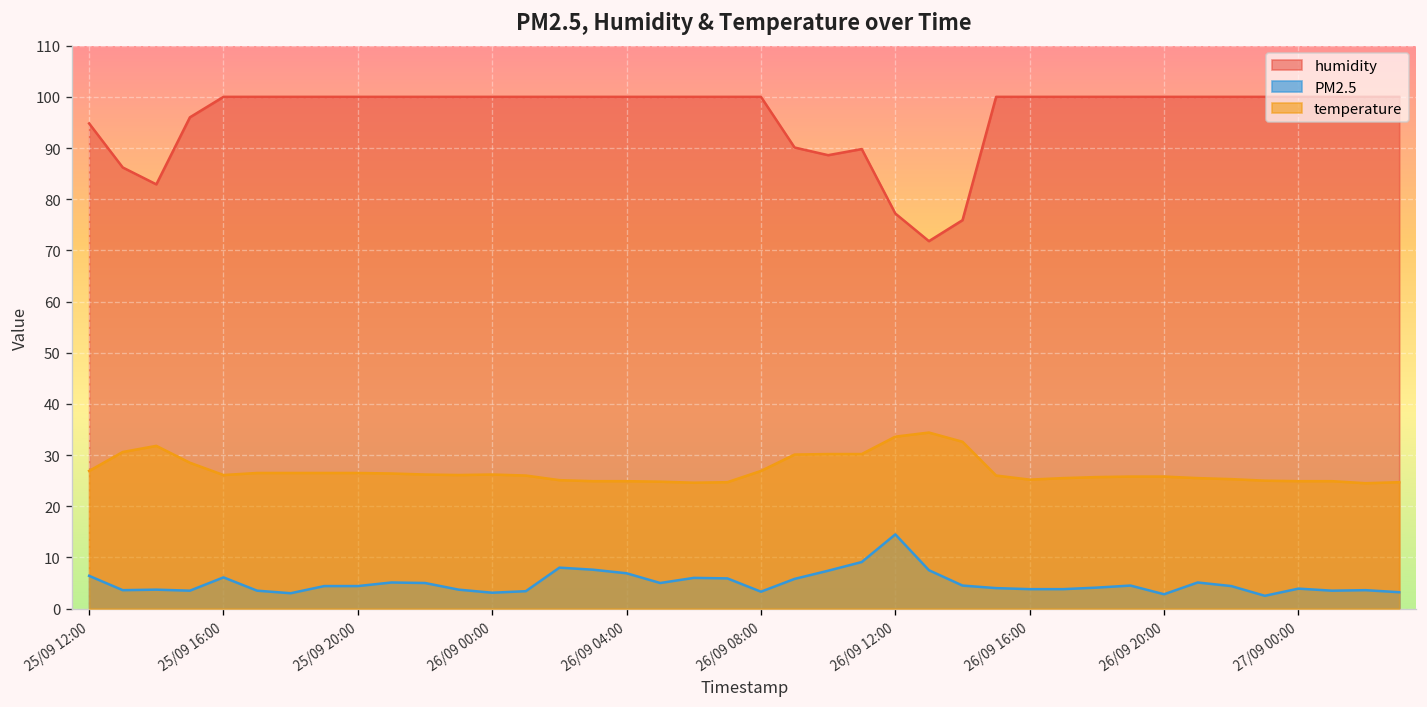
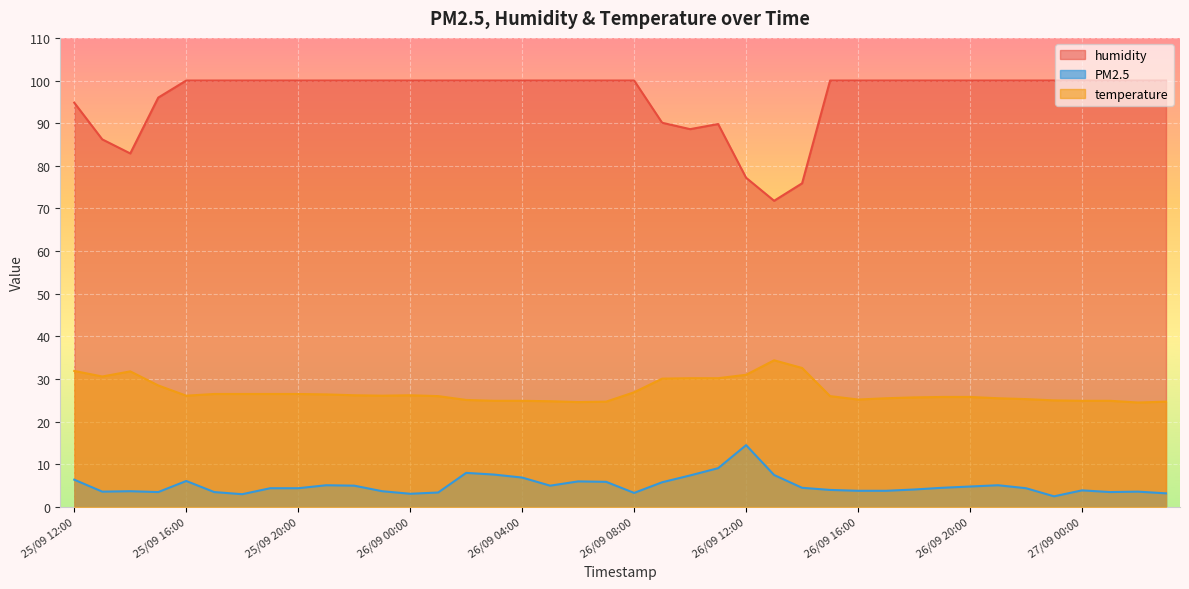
temperature, 25/09 12:00: 27 -> 32
temperature, 26/09 12:00: 34 -> 31
PM2.5, 26/09 20:00: 3 -> 5
